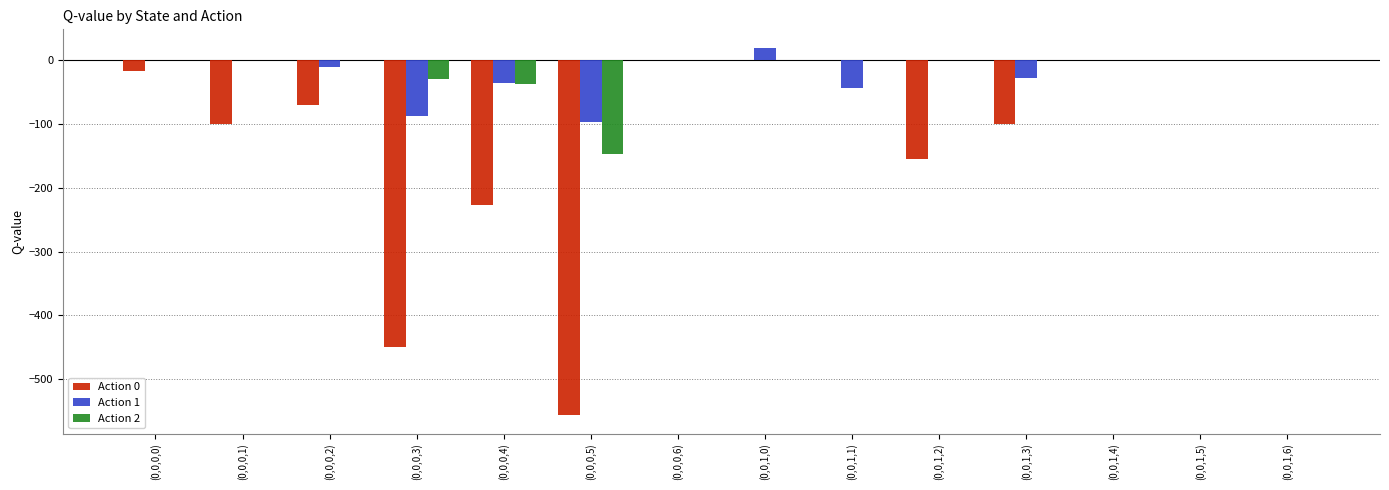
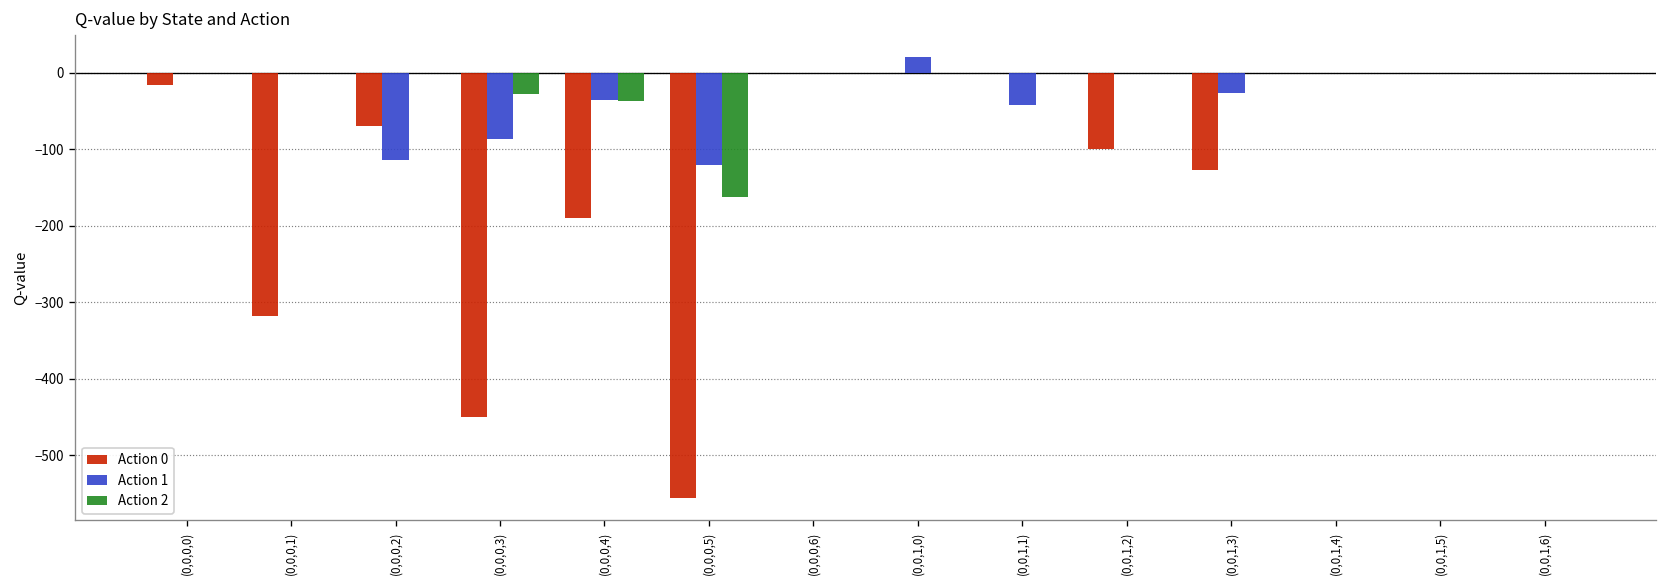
Action 0, (0,0,0,1): -100 -> -320
Action 1, (0,0,0,2): -10 -> -110
Action 0, (0,0,0,4): -230 -> -190
Action 1, (0,0,0,5): -100 -> -120
Action 2, (0,0,0,5): -150 -> -160
Action 0, (0,0,1,2): -160 -> -100
Action 0, (0,0,1,3): -100 -> -130
